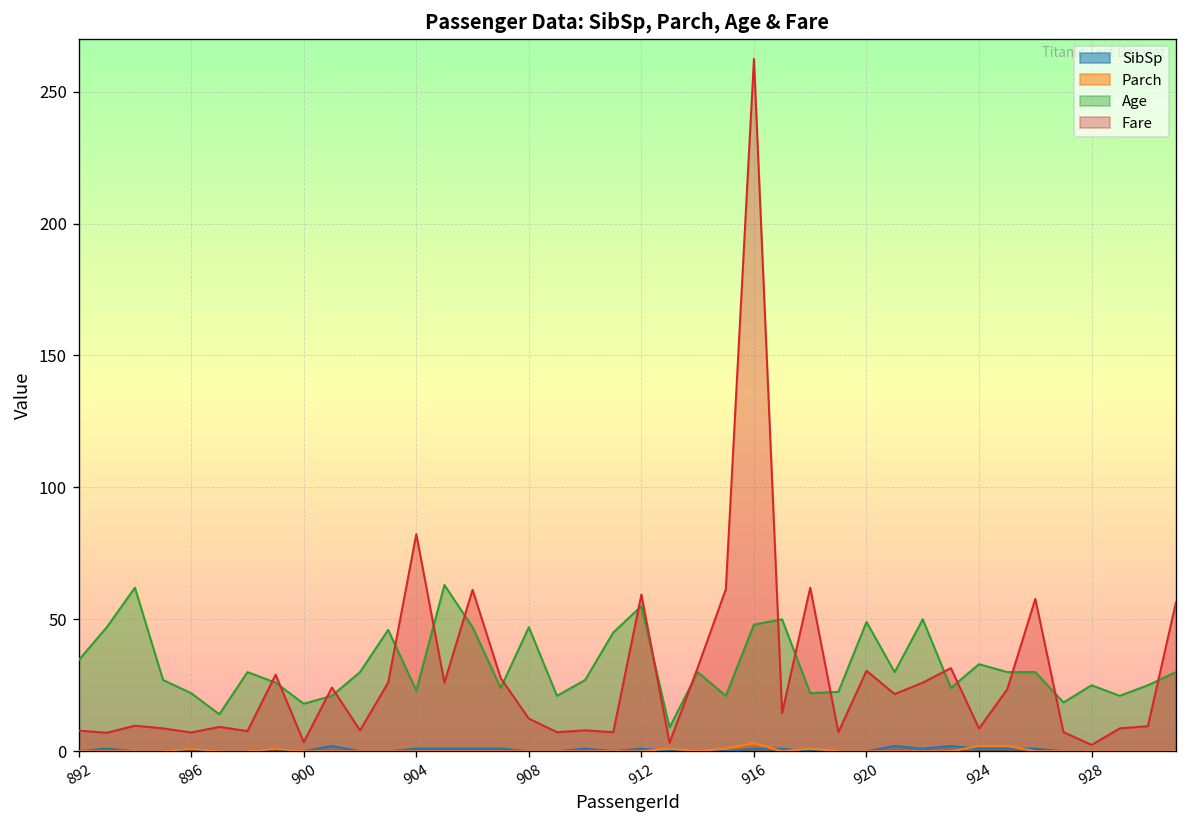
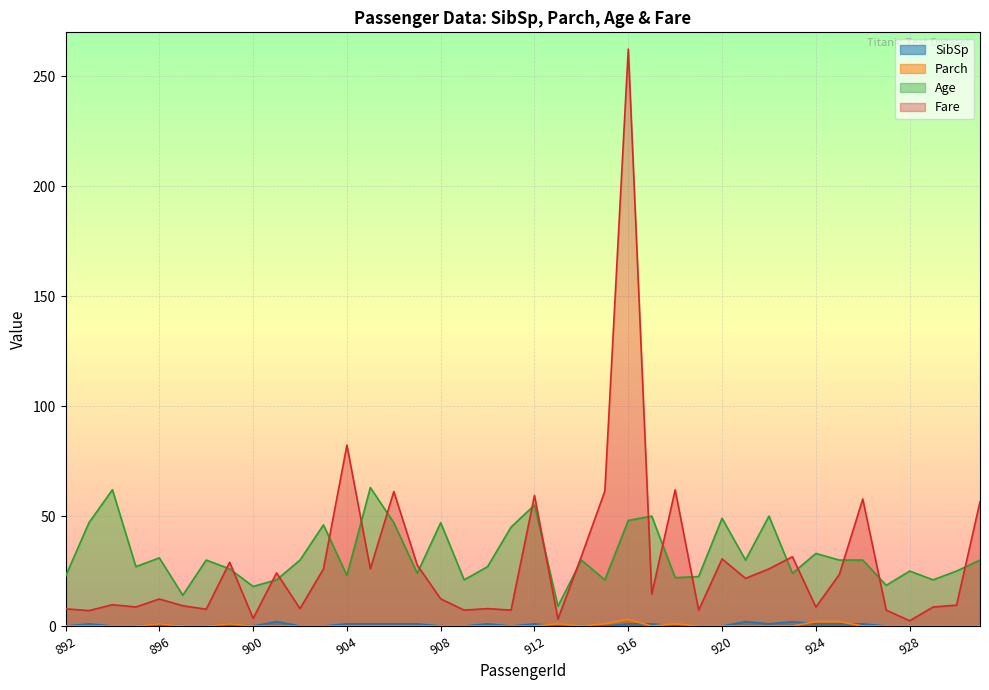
Age, 892: 35 -> 23
Age, 896: 22 -> 31
Fare, 896: 7 -> 12
